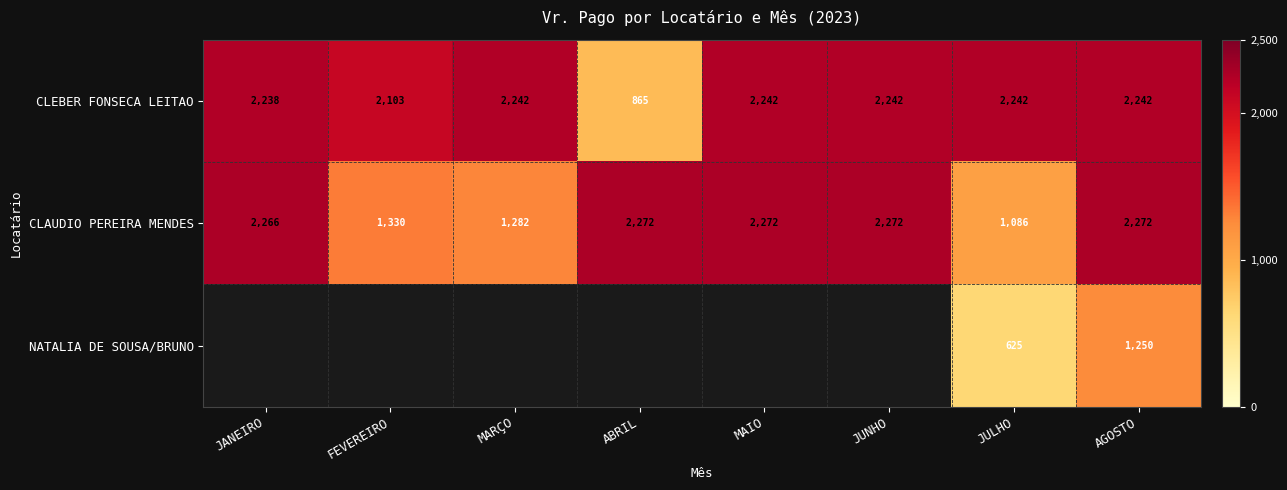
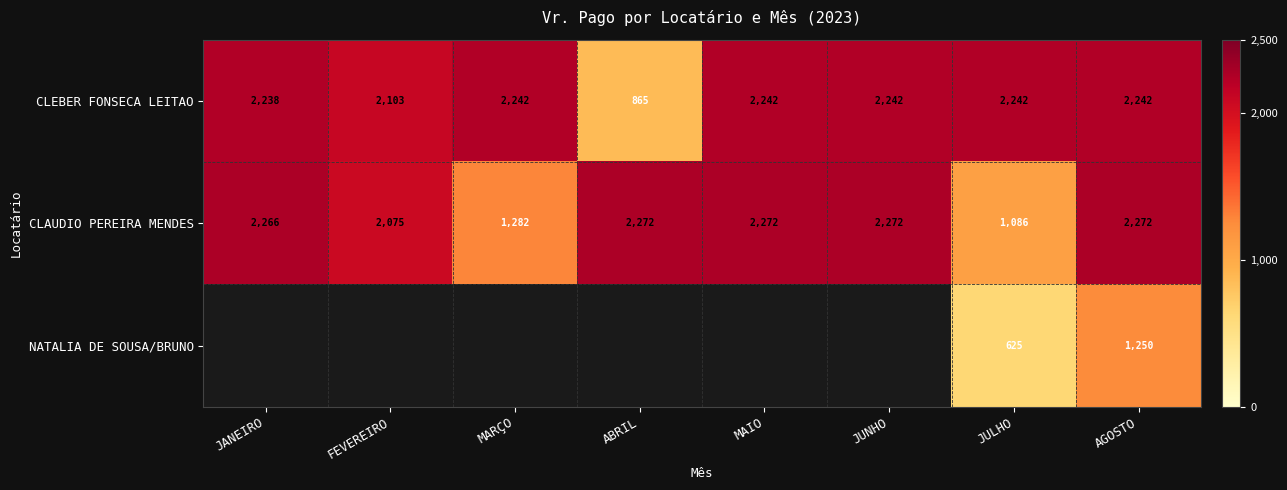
CLAUDIO PEREIRA MENDES, FEVEREIRO: 1,330 -> 2,075
